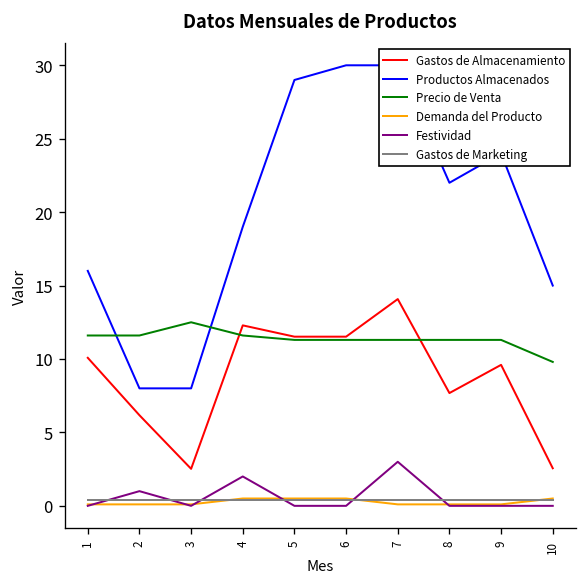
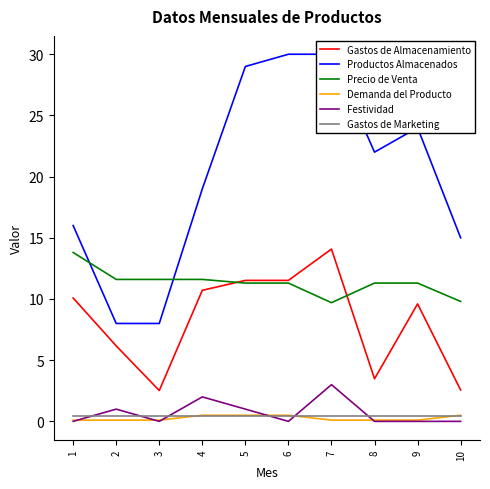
Precio de Venta, 1: 11.6 -> 13.8
Precio de Venta, 3: 12.5 -> 11.6
Gastos de Almacenamiento, 4: 12.3 -> 10.7
Festividad, 5: 0 -> 1
Precio de Venta, 7: 11.3 -> 9.7
Gastos de Almacenamiento, 8: 7.7 -> 3.5
